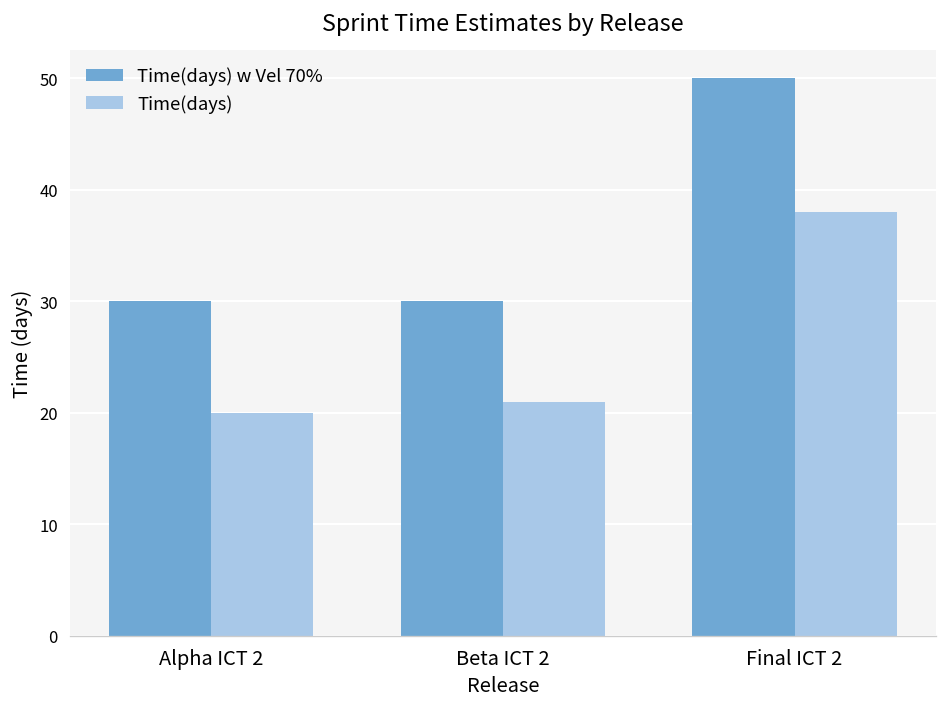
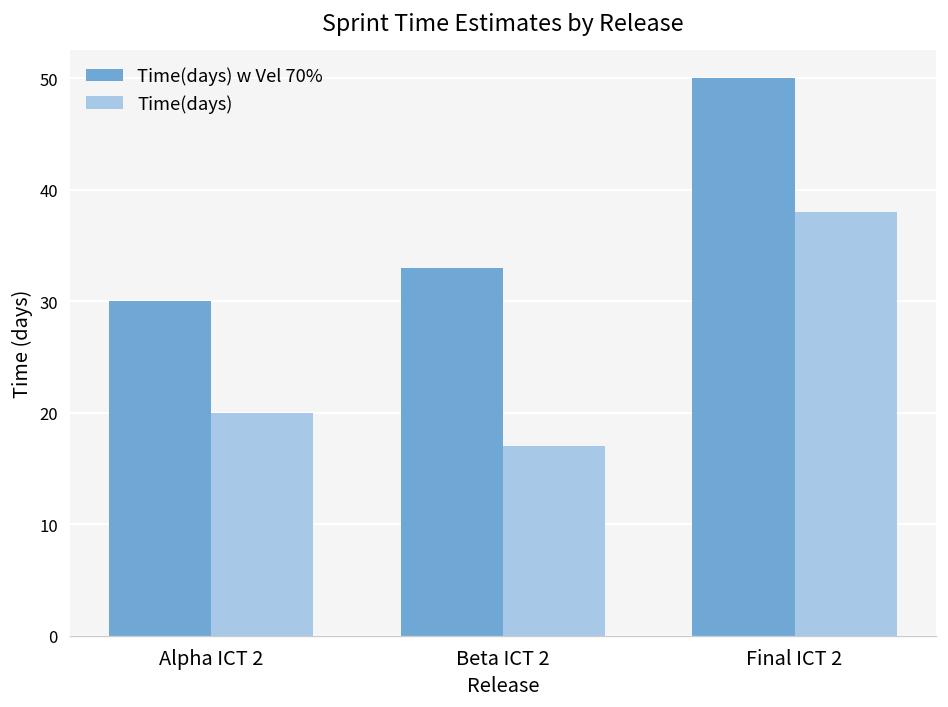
Time(days) w Vel 70%, Beta ICT 2: 30 -> 33
Time(days), Beta ICT 2: 21 -> 17
